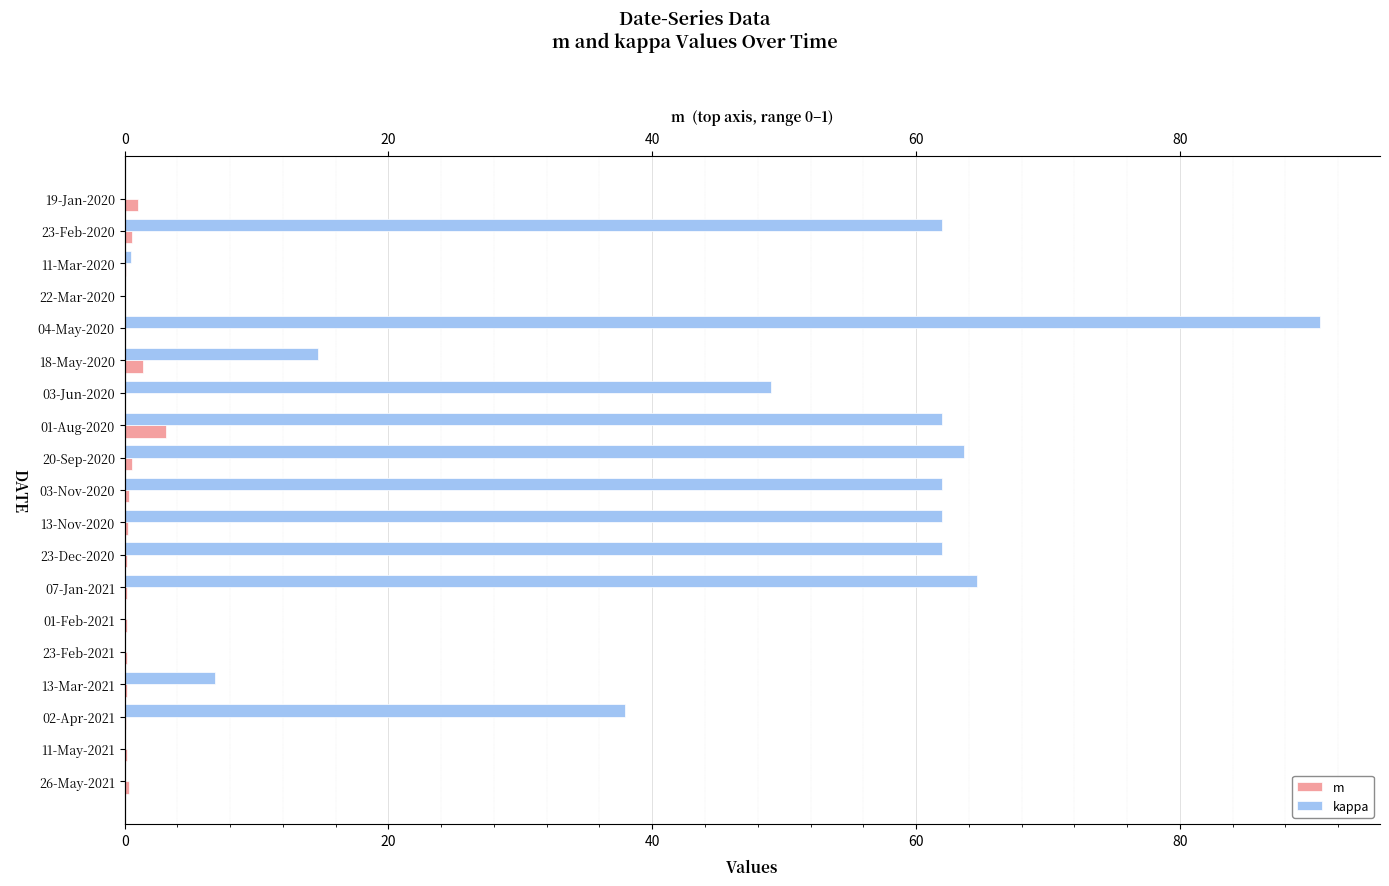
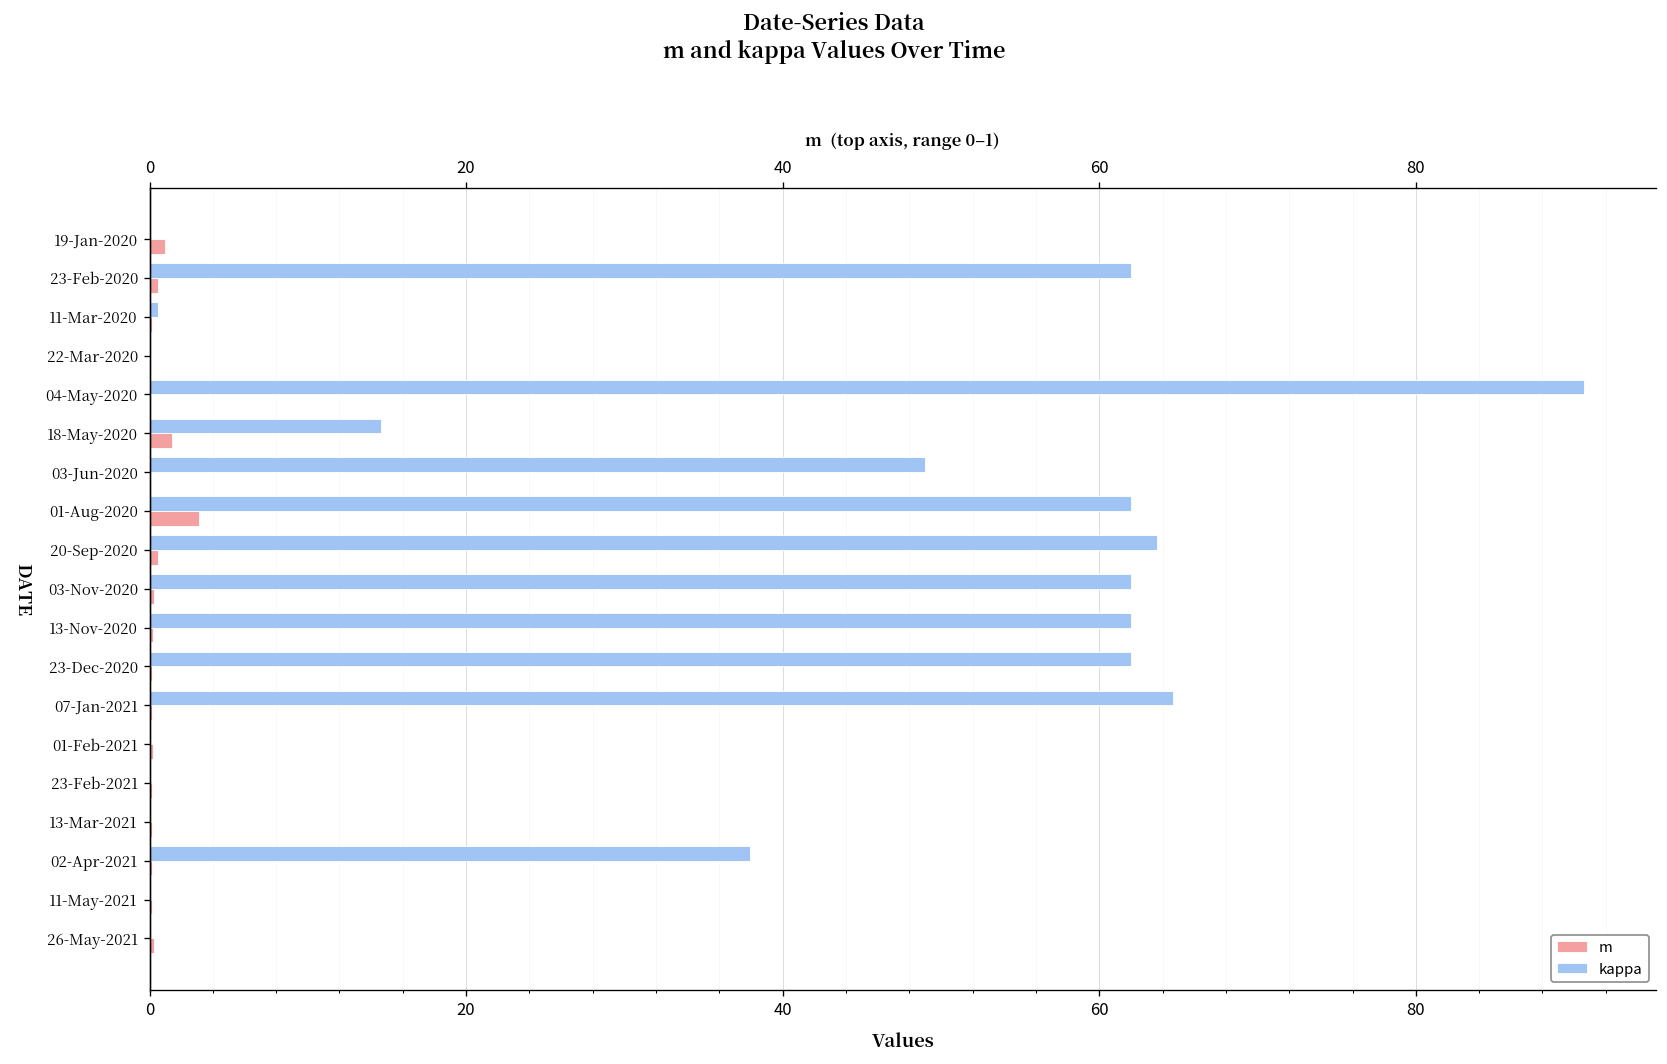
kappa, 13-Mar-2021: 6.9 -> 0.0
